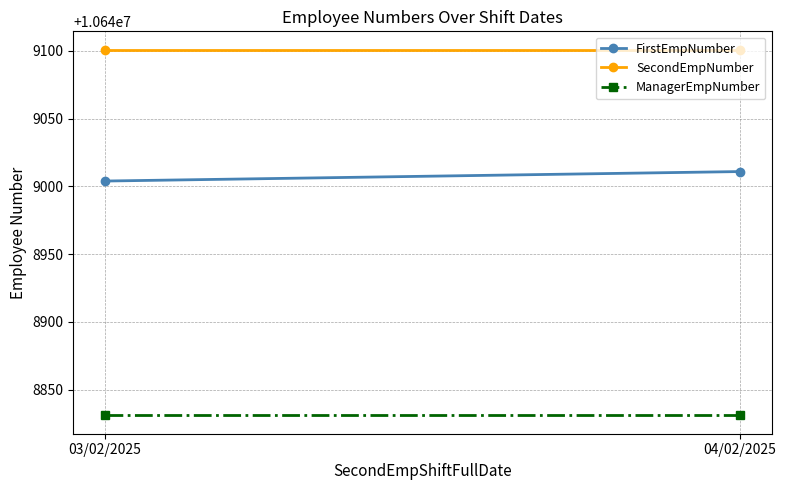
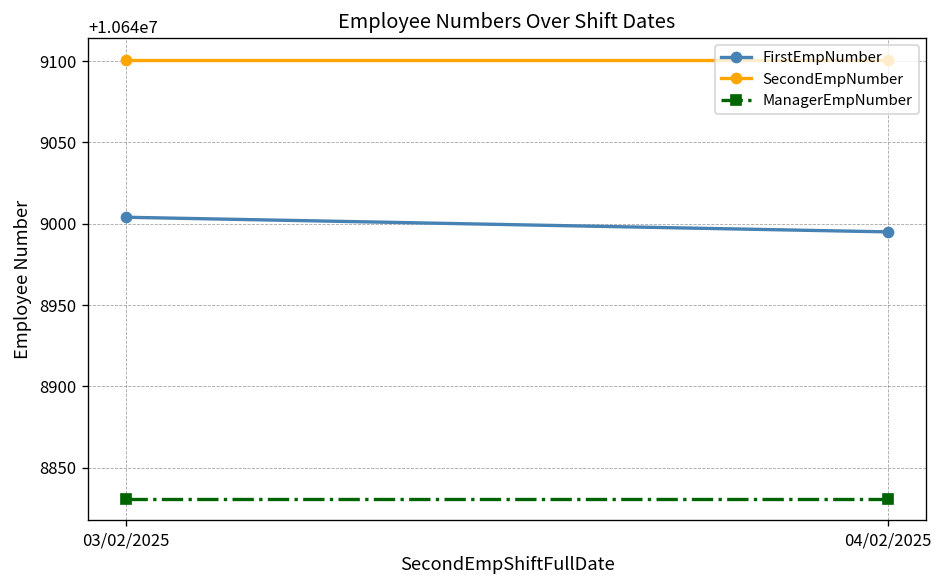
FirstEmpNumber, 04/02/2025: 10649011 -> 10648995
